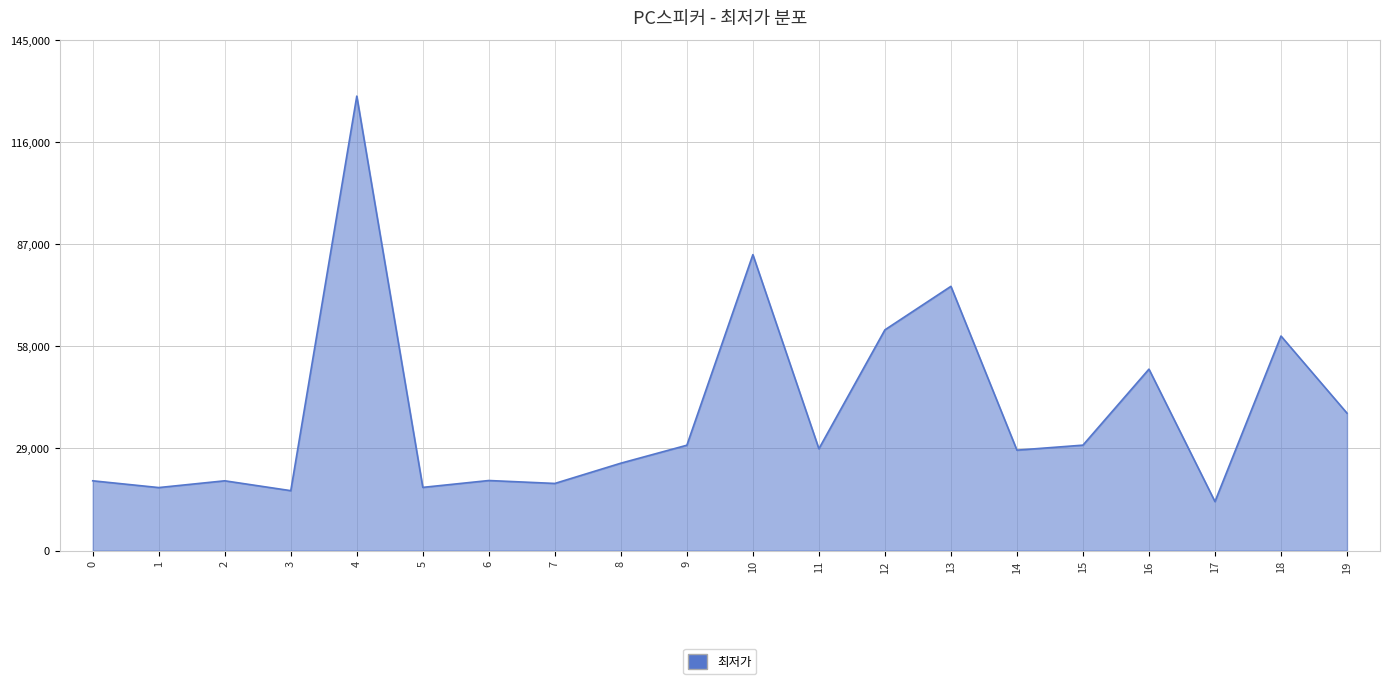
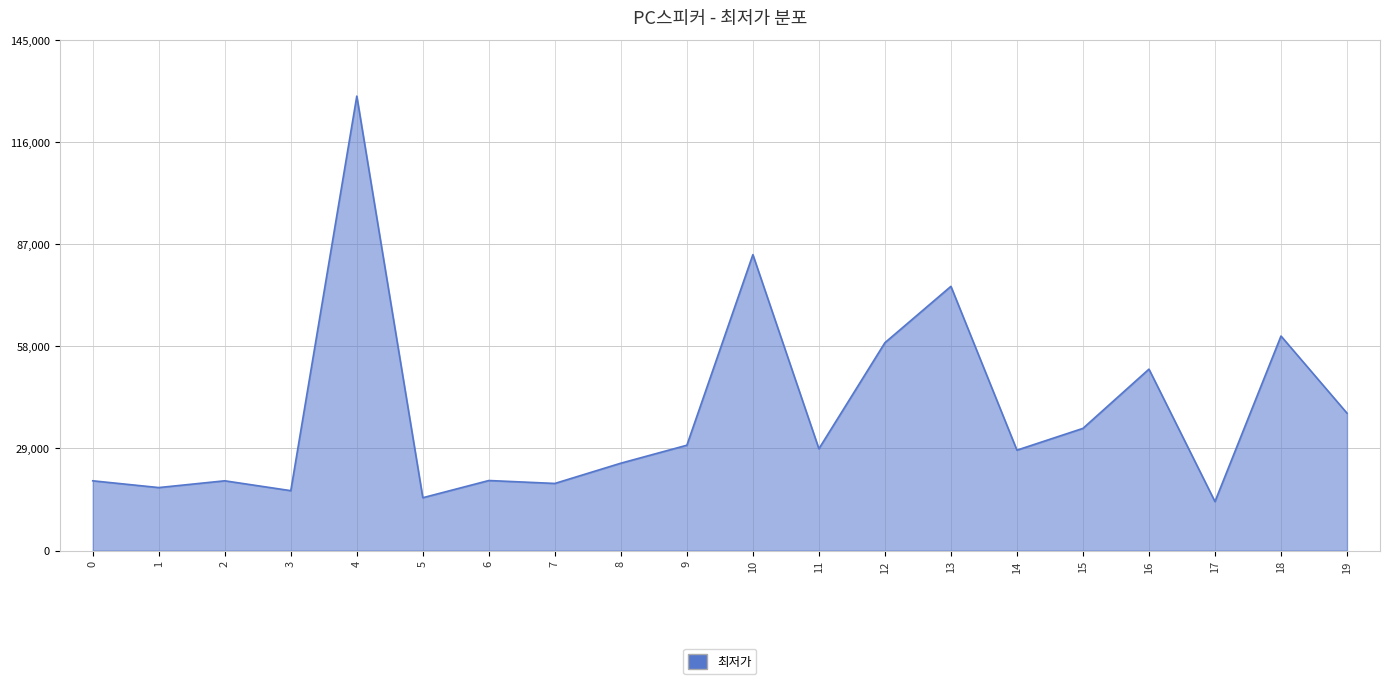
5: 18,000 -> 15,000
12: 63,000 -> 59,000
15: 30,000 -> 35,000
